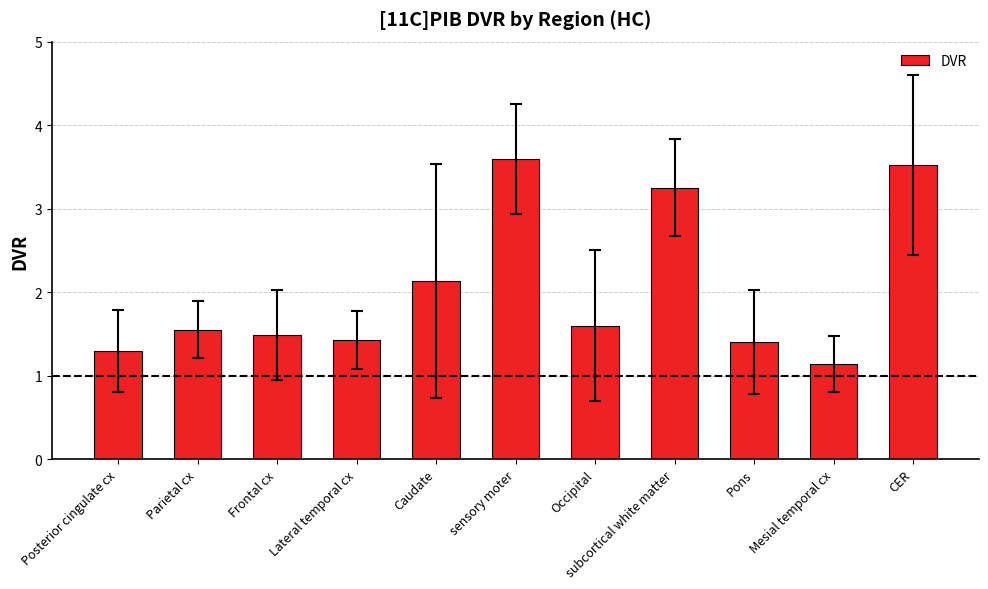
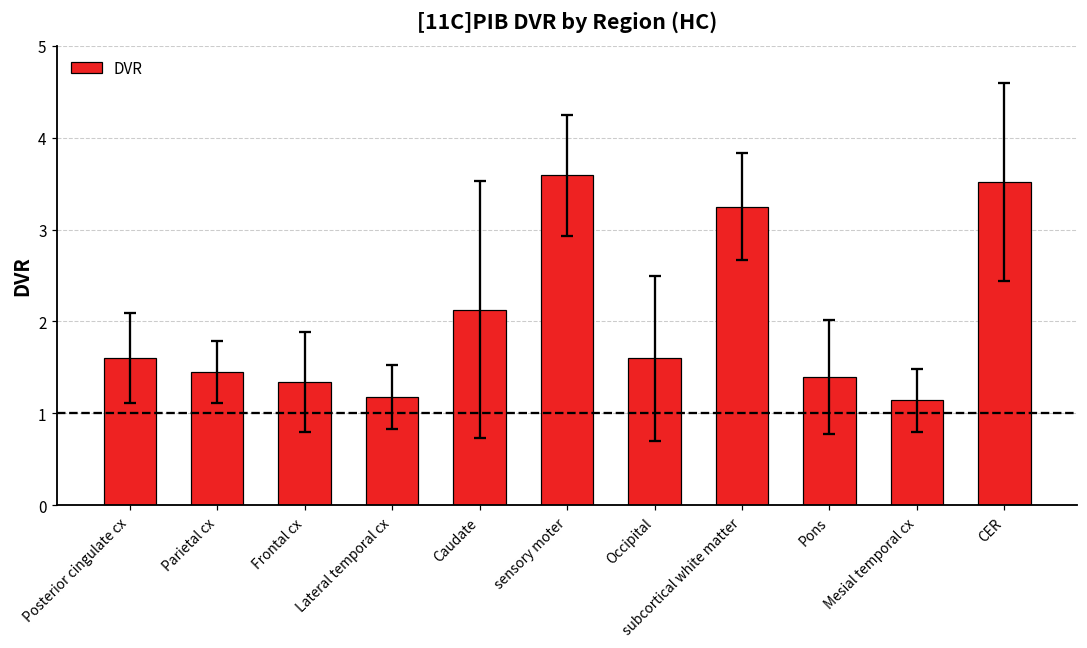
DVR, Posterior cingulate cx: 1.3 -> 1.6
DVR, Parietal cx: 1.6 -> 1.5
DVR, Frontal cx: 1.5 -> 1.3
DVR, Lateral temporal cx: 1.4 -> 1.2
